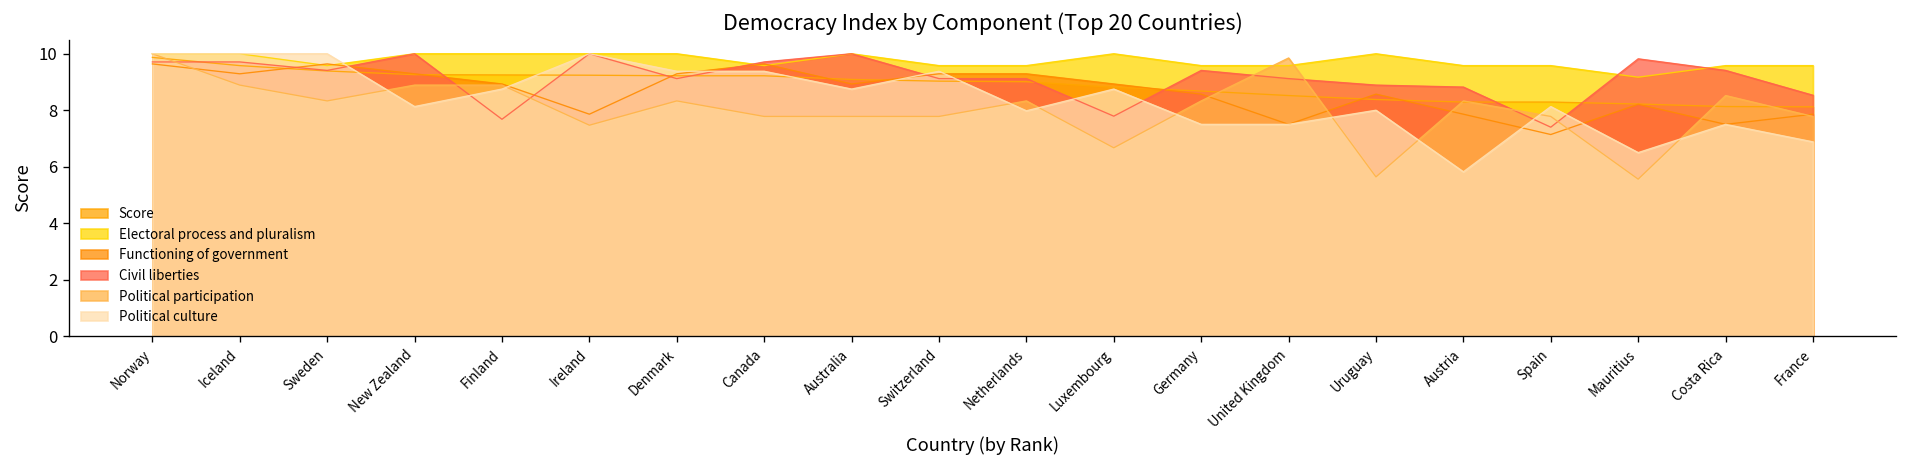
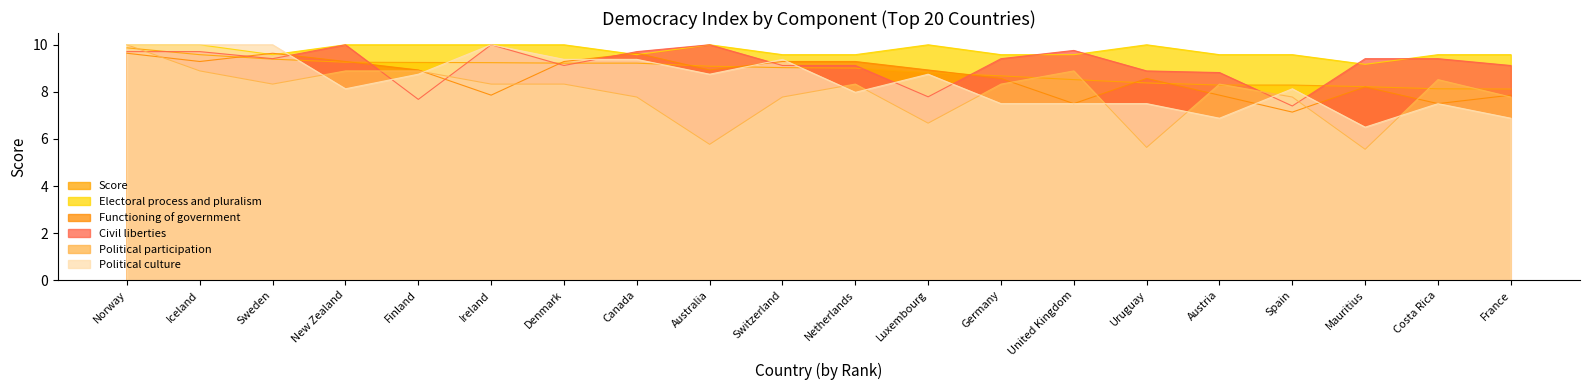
Political participation, Ireland: 7.5 -> 8.3
Political participation, Australia: 7.8 -> 5.8
Civil liberties, United Kingdom: 9.1 -> 9.8
Political participation, United Kingdom: 9.9 -> 8.9
Political culture, Uruguay: 8.0 -> 7.5
Political culture, Austria: 5.8 -> 6.9
Civil liberties, Mauritius: 9.8 -> 9.4
Civil liberties, France: 8.5 -> 9.1
